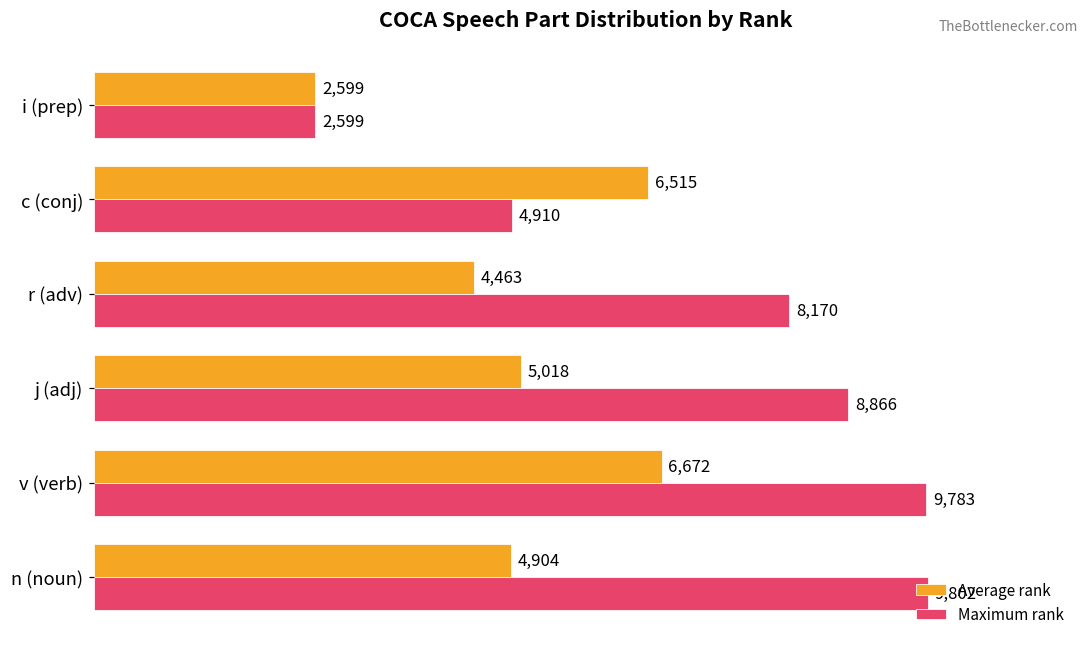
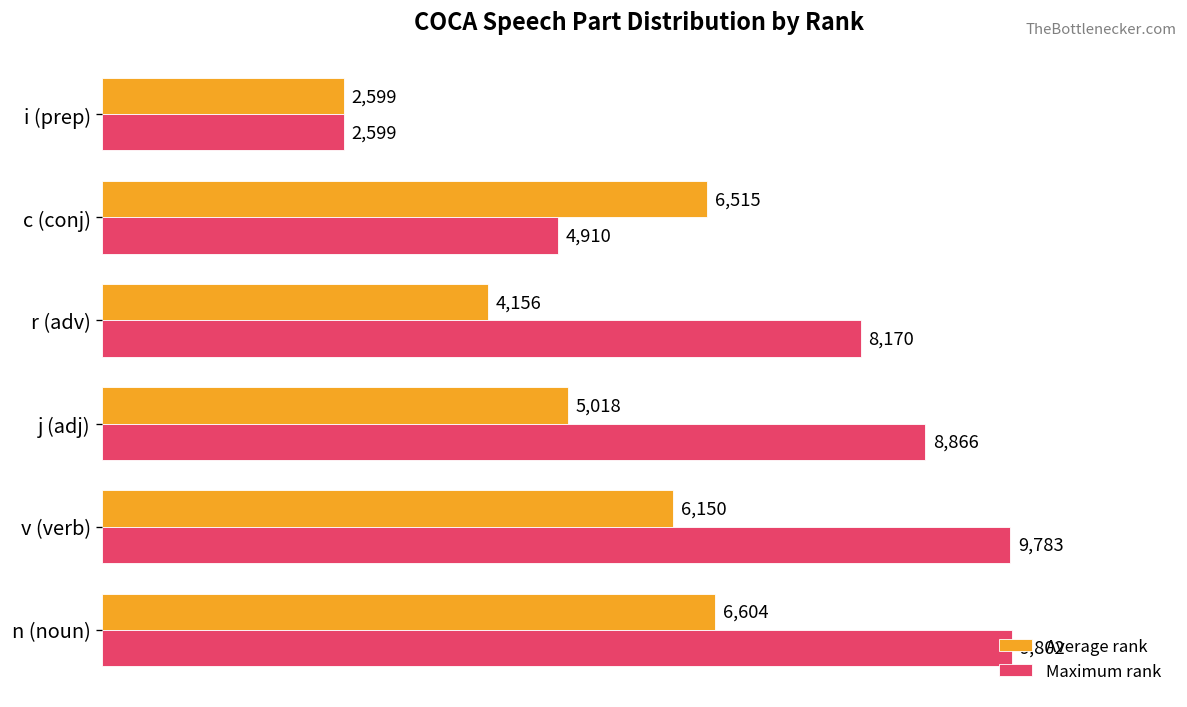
Average rank, r (adv): 4,463 -> 4,156
Average rank, v (verb): 6,672 -> 6,150
Average rank, n (noun): 4,904 -> 6,604
